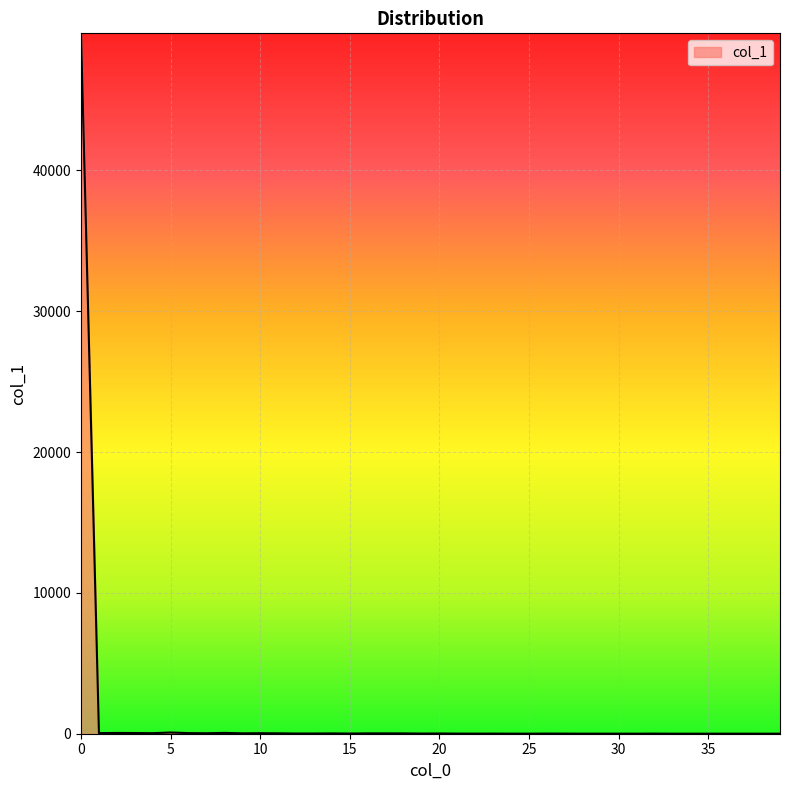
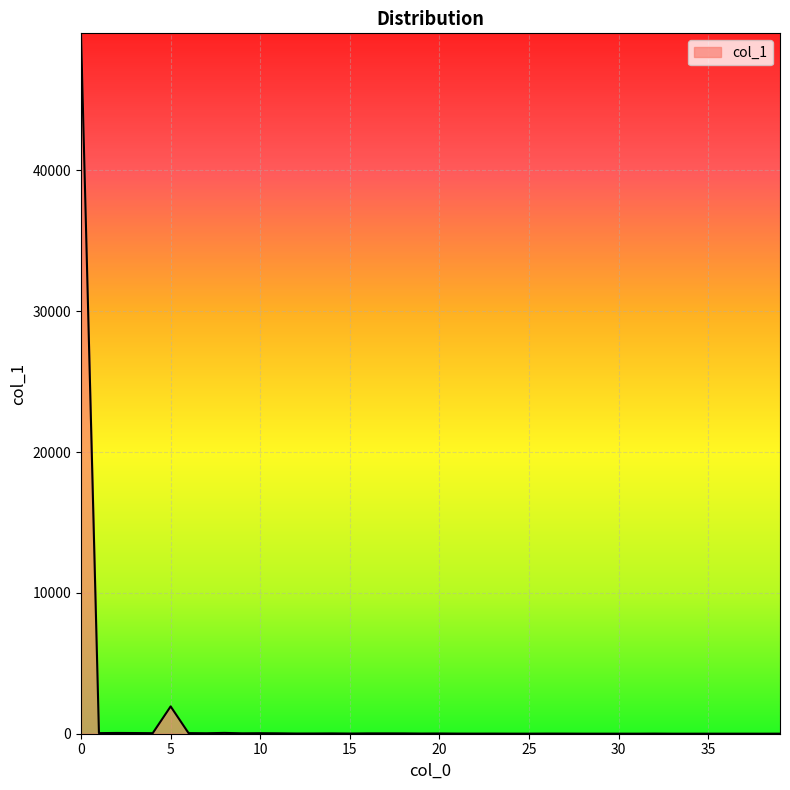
5: 100 -> 1900
